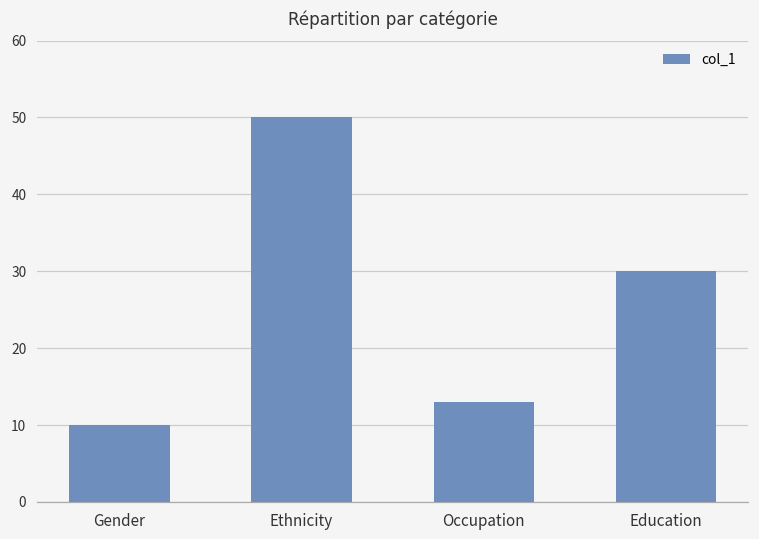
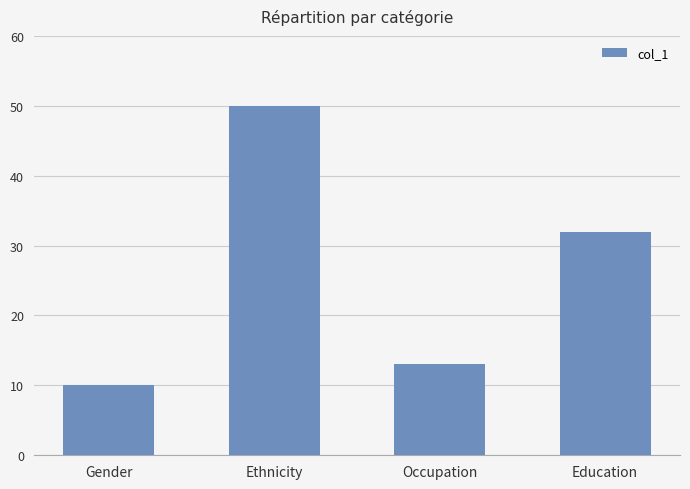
Education: 30 -> 32
